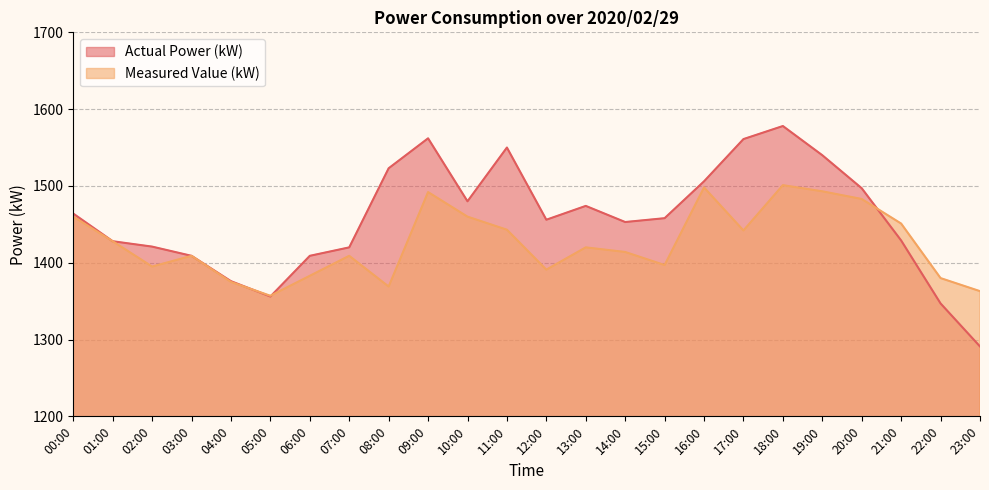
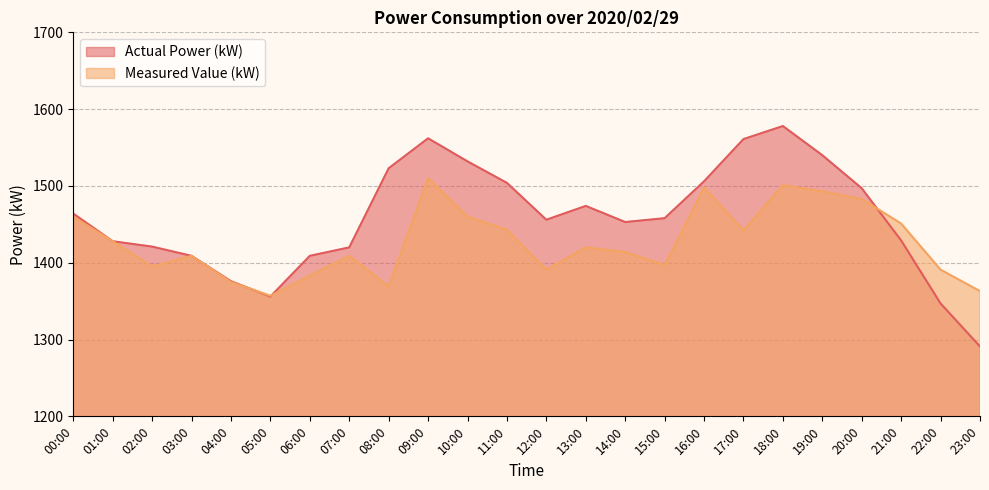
Measured Value (kW), 09:00: 1490 -> 1510
Actual Power (kW), 10:00: 1480 -> 1530
Actual Power (kW), 11:00: 1550 -> 1500
Measured Value (kW), 22:00: 1380 -> 1390
